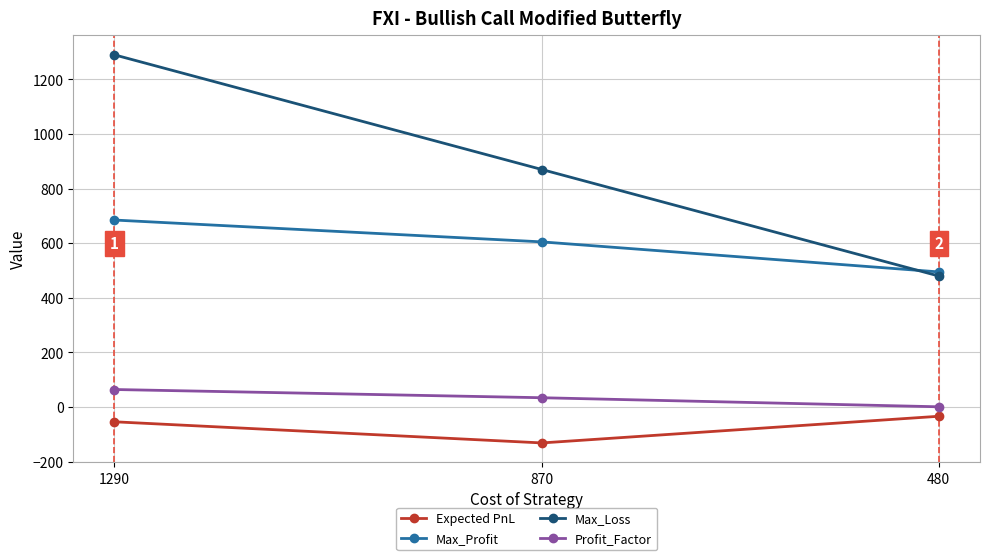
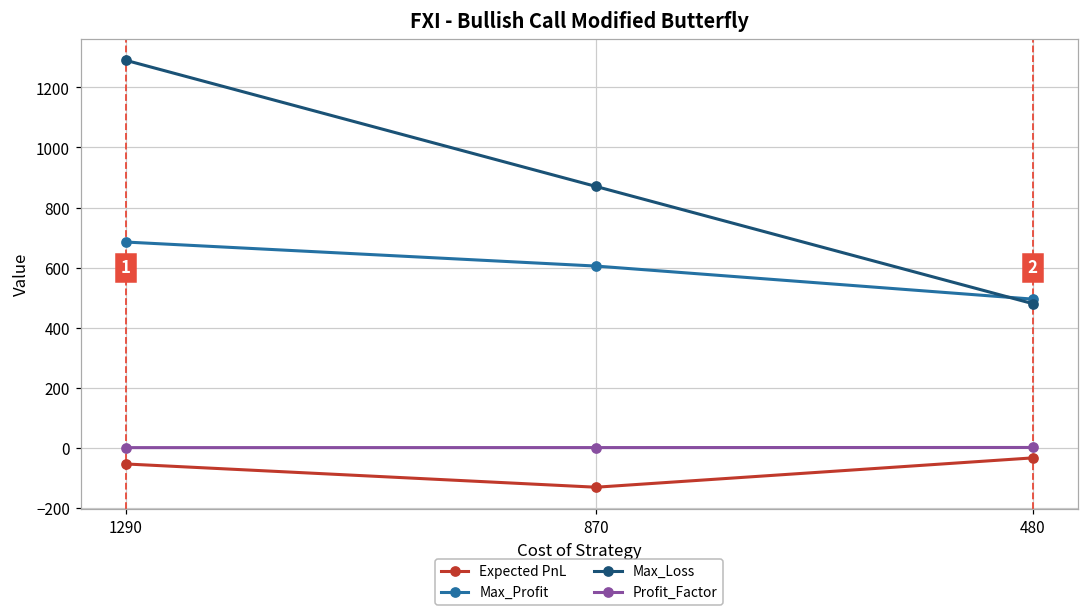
Profit_Factor, 1290: 60 -> 0
Profit_Factor, 870: 30 -> 0
